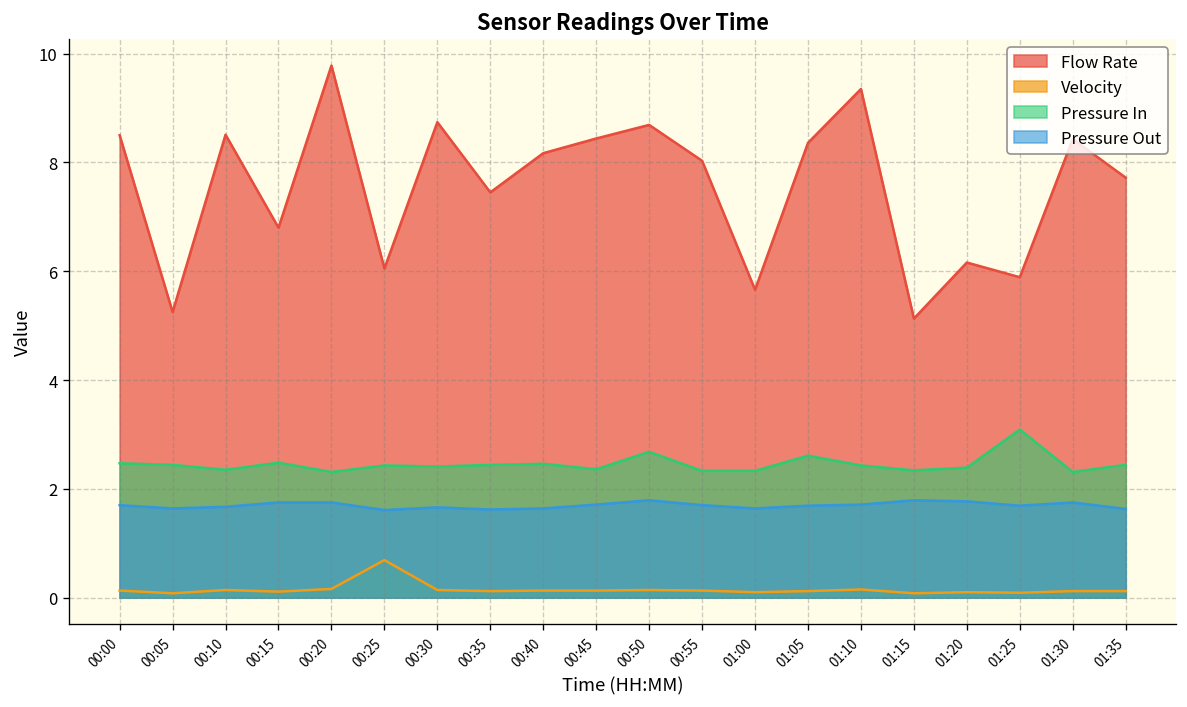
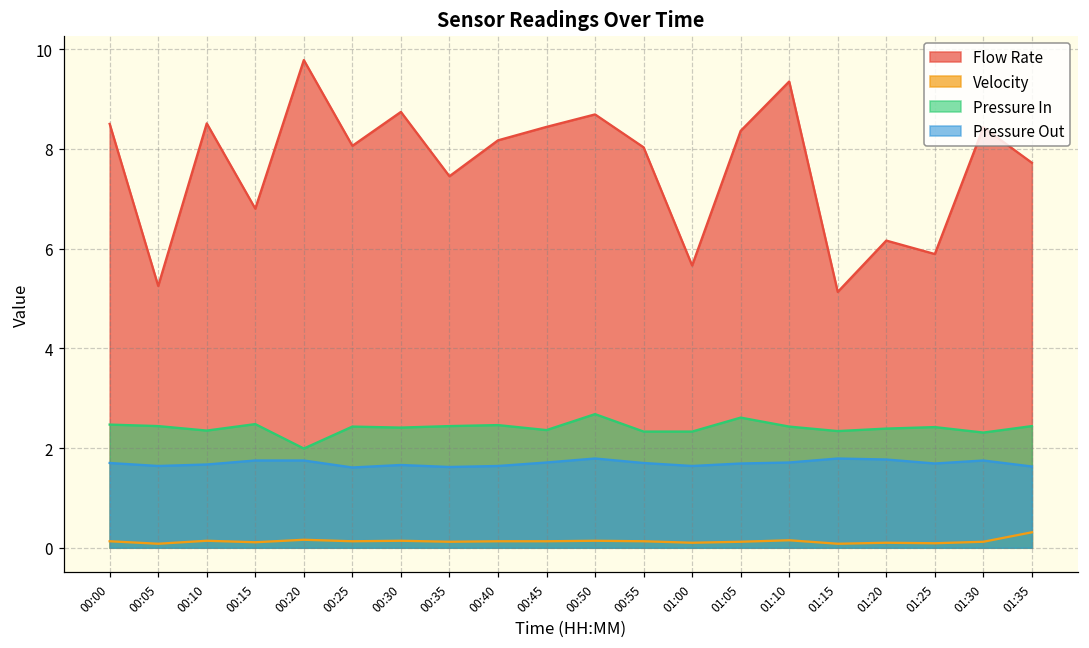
Pressure In, 00:20: 2.3 -> 2.0
Flow Rate, 00:25: 6.1 -> 8.1
Velocity, 00:25: 0.7 -> 0.1
Pressure In, 01:25: 3.1 -> 2.4
Velocity, 01:35: 0.1 -> 0.3
